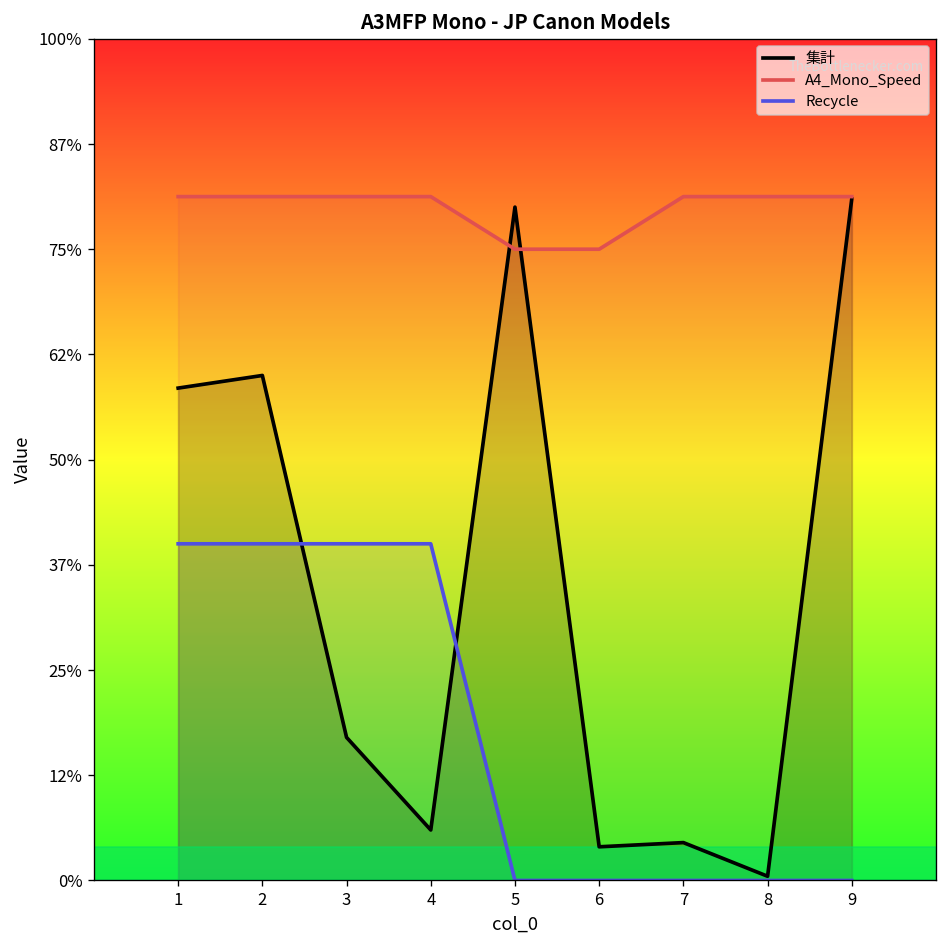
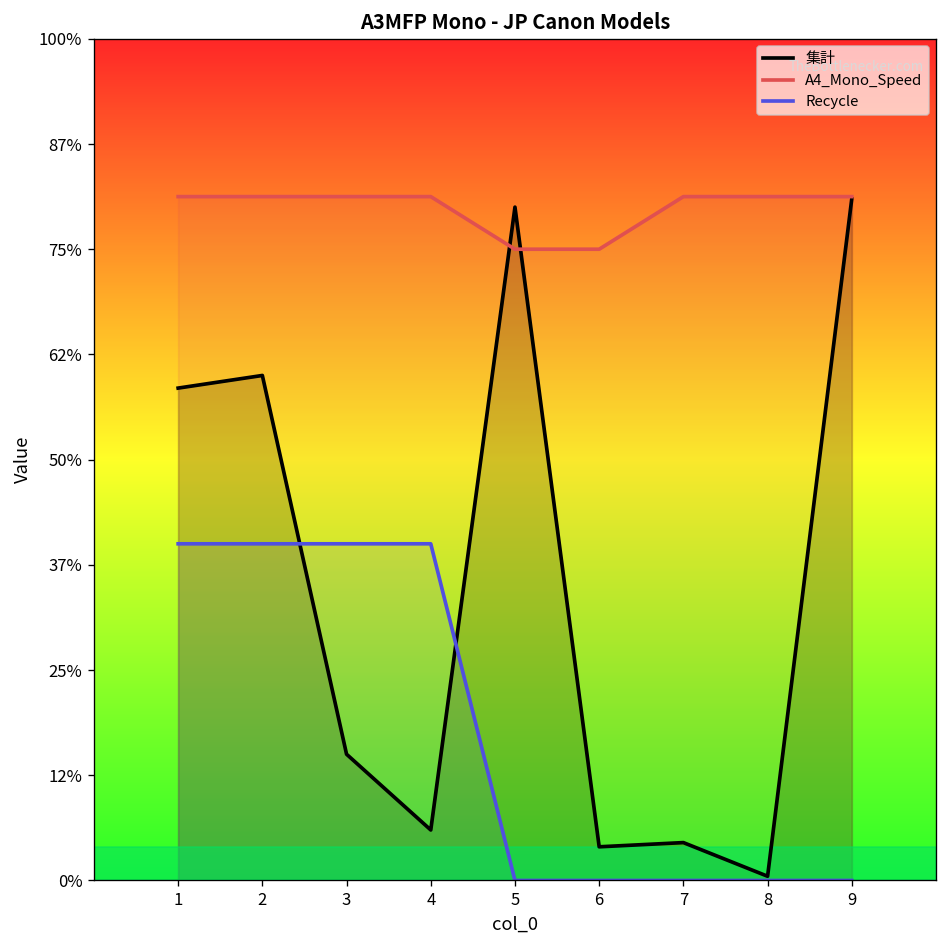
集計, 3: 17% -> 15%
